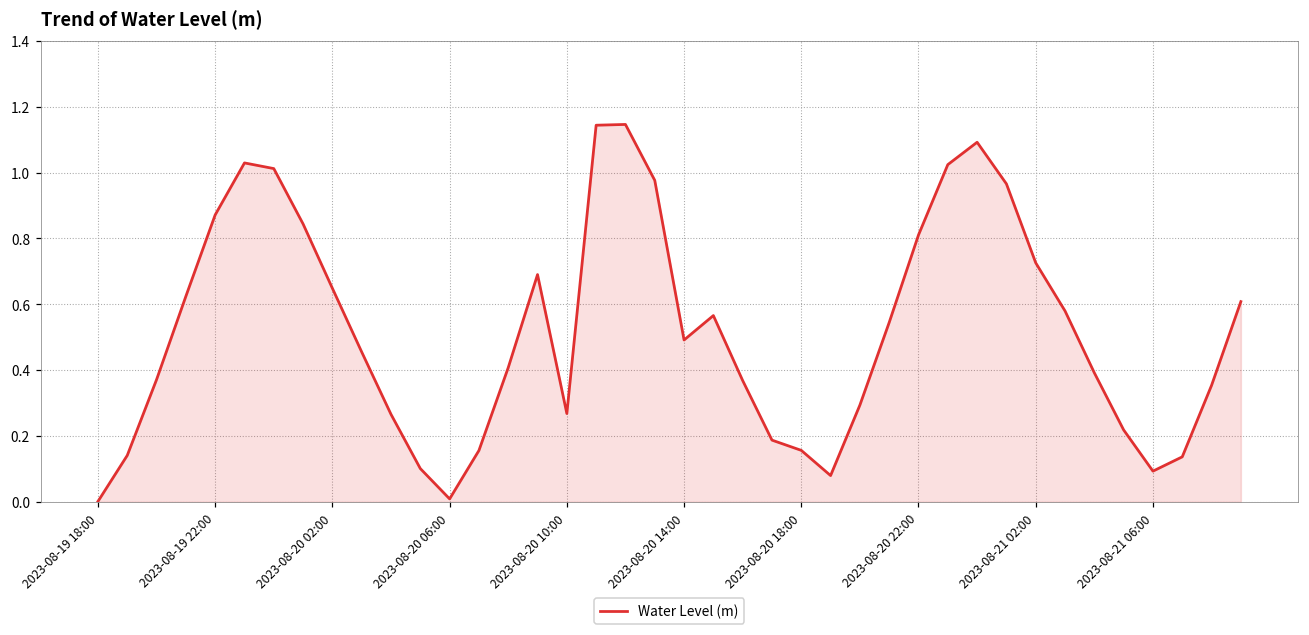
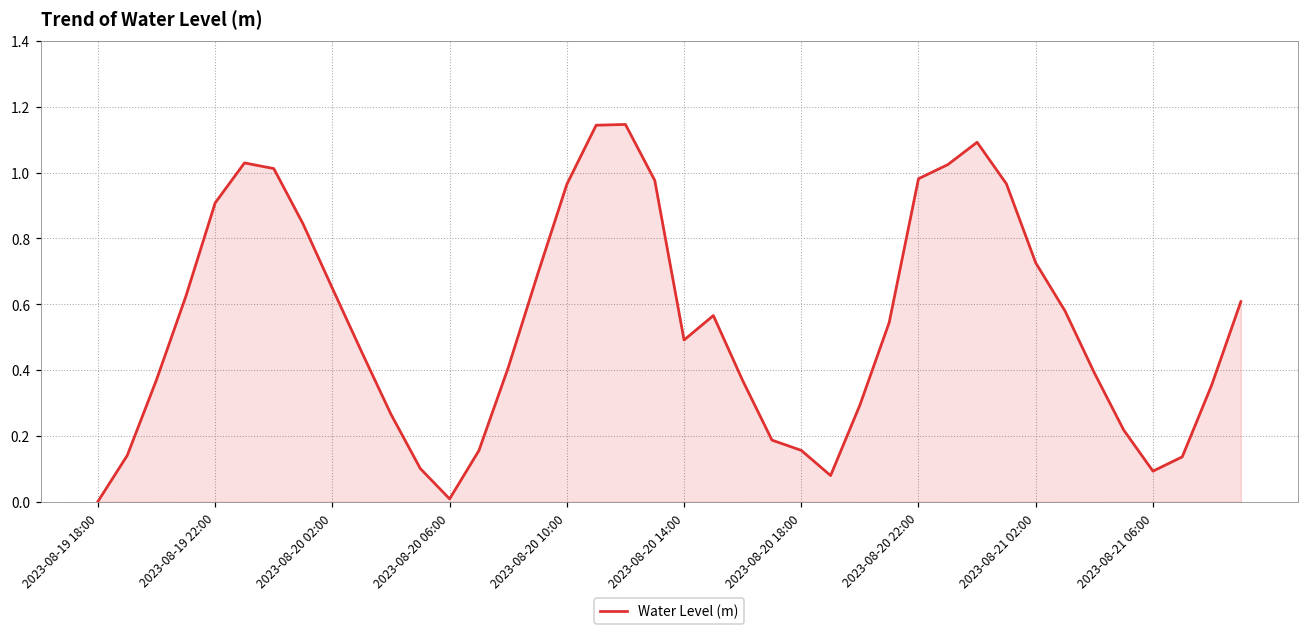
2023-08-19 22:00: 0.87 -> 0.91
2023-08-20 10:00: 0.27 -> 0.96
2023-08-20 22:00: 0.81 -> 0.98
